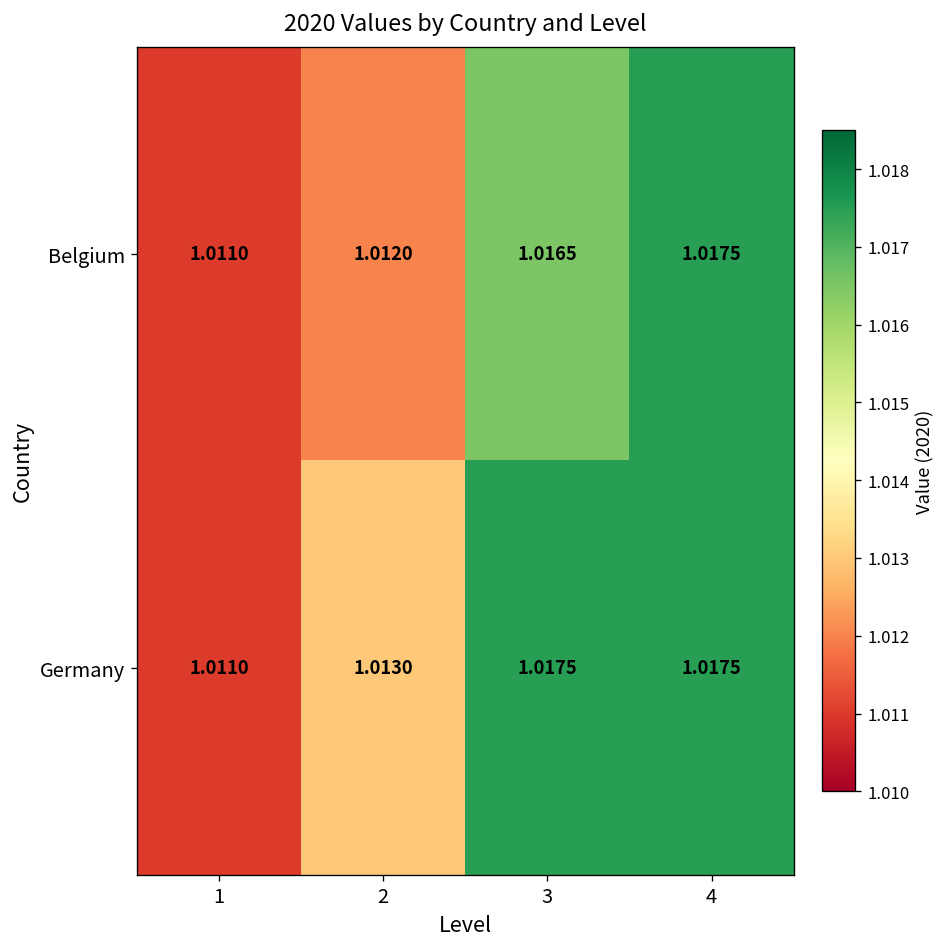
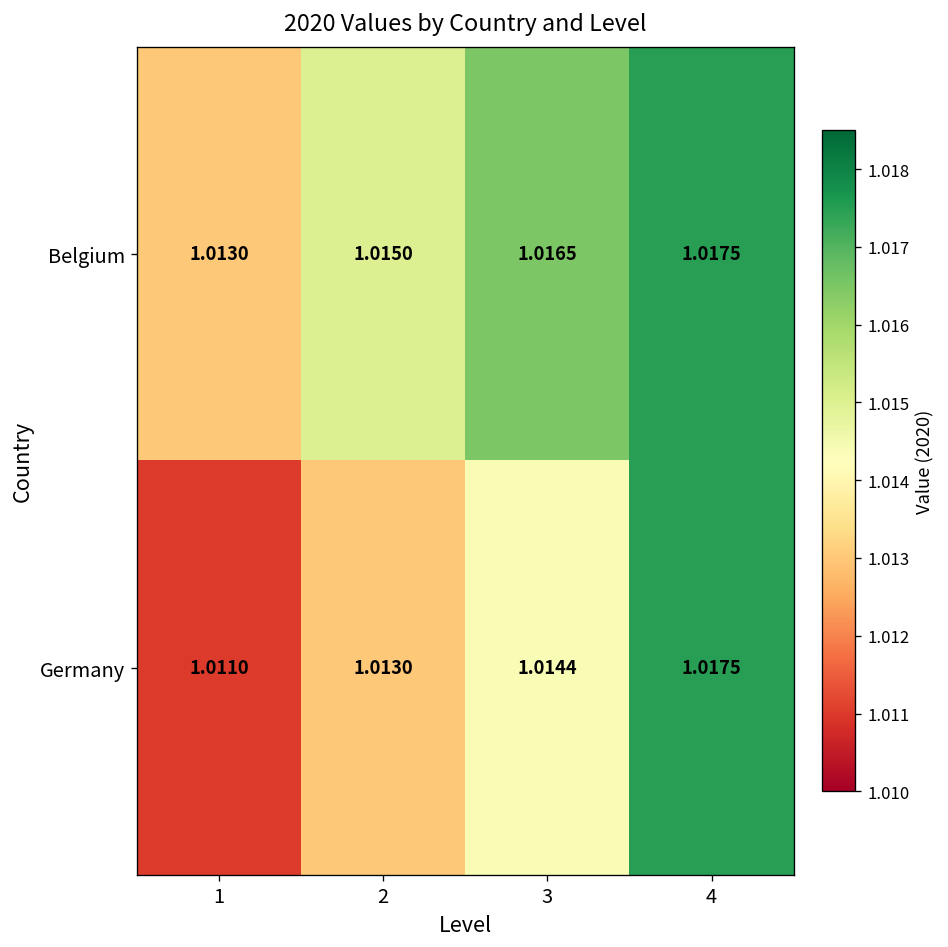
Belgium, 1: 1.0110 -> 1.0130
Belgium, 2: 1.0120 -> 1.0150
Germany, 3: 1.0175 -> 1.0144
